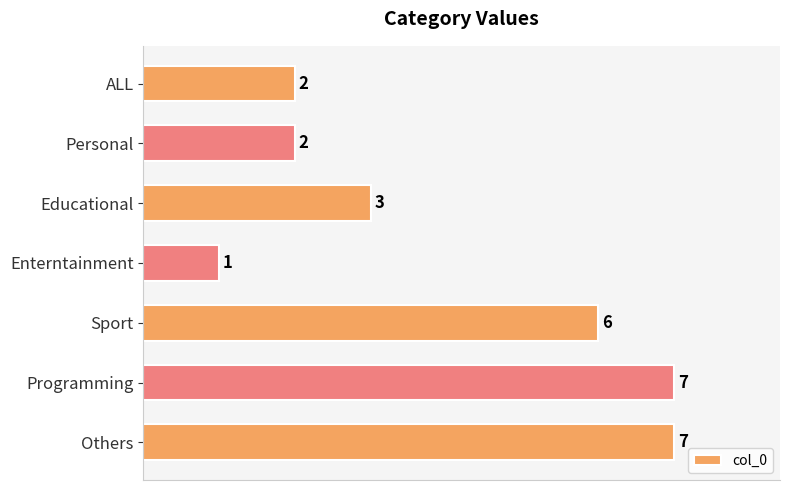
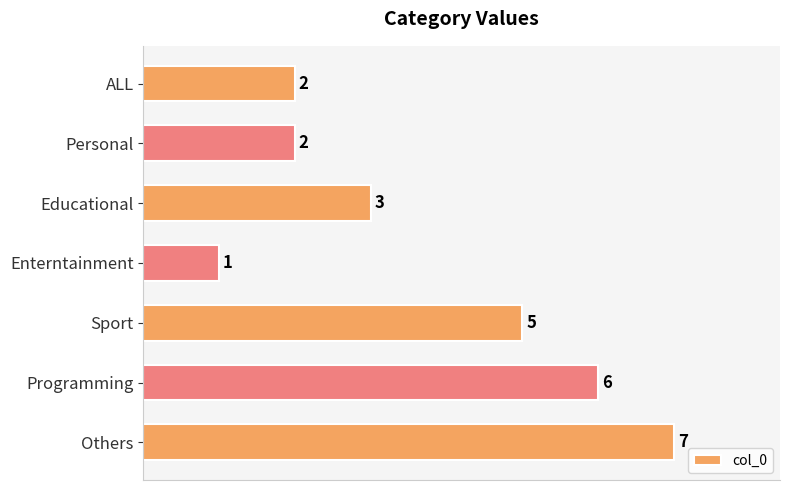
Sport: 6 -> 5
Programming: 7 -> 6
